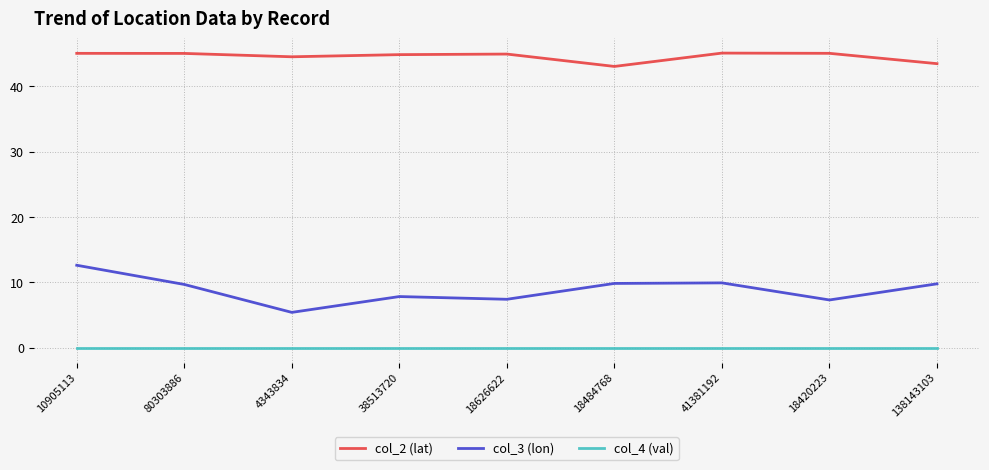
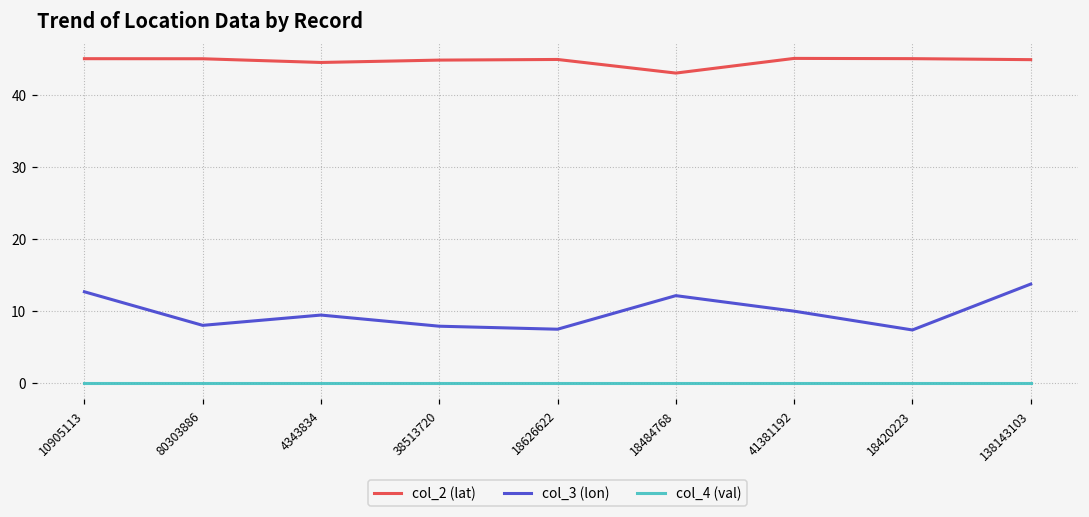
col_3 (lon), 80303886: 10 -> 8
col_3 (lon), 4343834: 5 -> 9
col_3 (lon), 18484768: 10 -> 12
col_2 (lat), 138143103: 43 -> 45
col_3 (lon), 138143103: 10 -> 14
